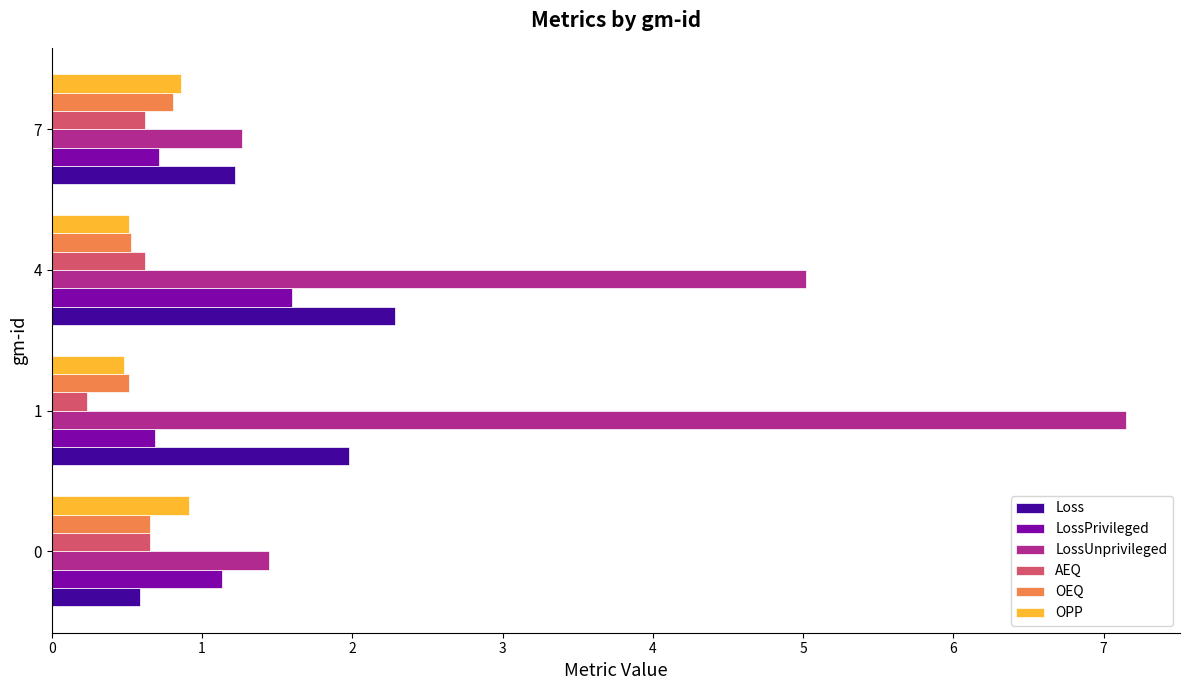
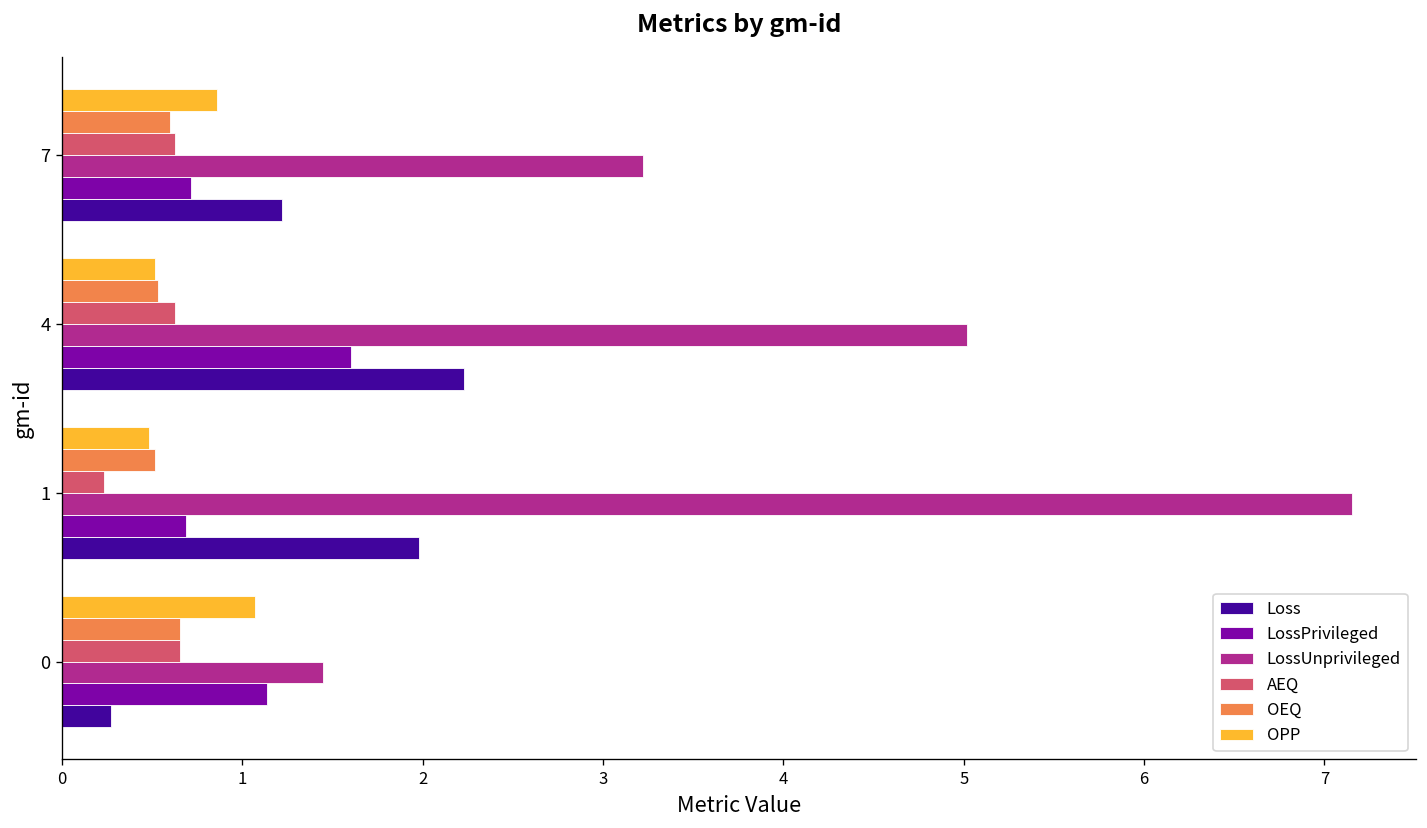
OEQ, 7: 0.80 -> 0.60
LossUnprivileged, 7: 1.27 -> 3.22
Loss, 4: 2.28 -> 2.23
OPP, 0: 0.91 -> 1.07
Loss, 0: 0.59 -> 0.27
